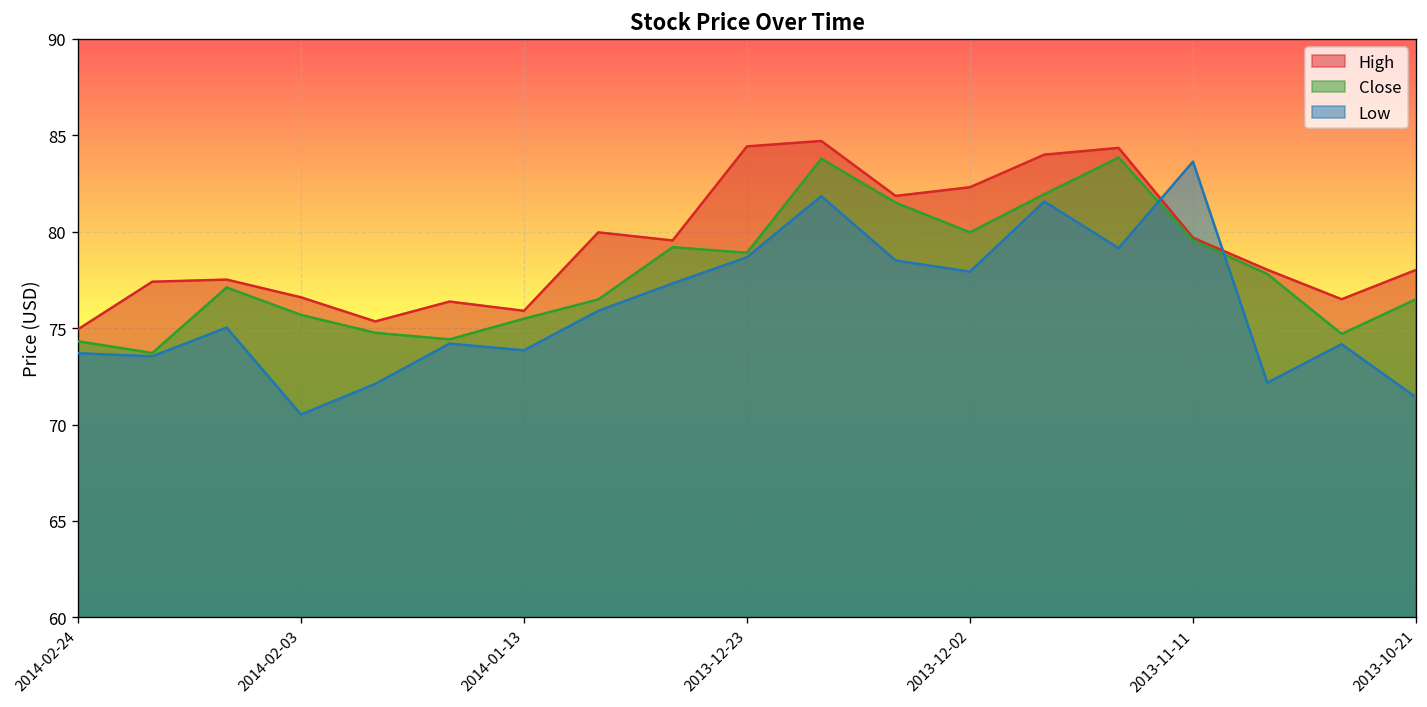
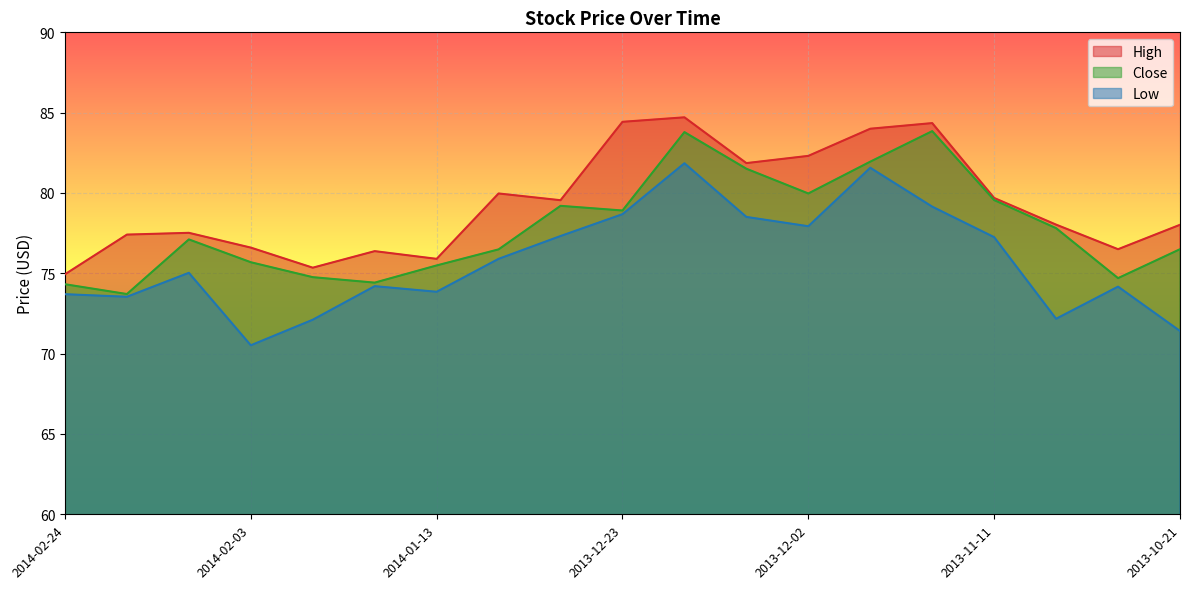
Low, 2013-11-11: 83.6 -> 77.3
